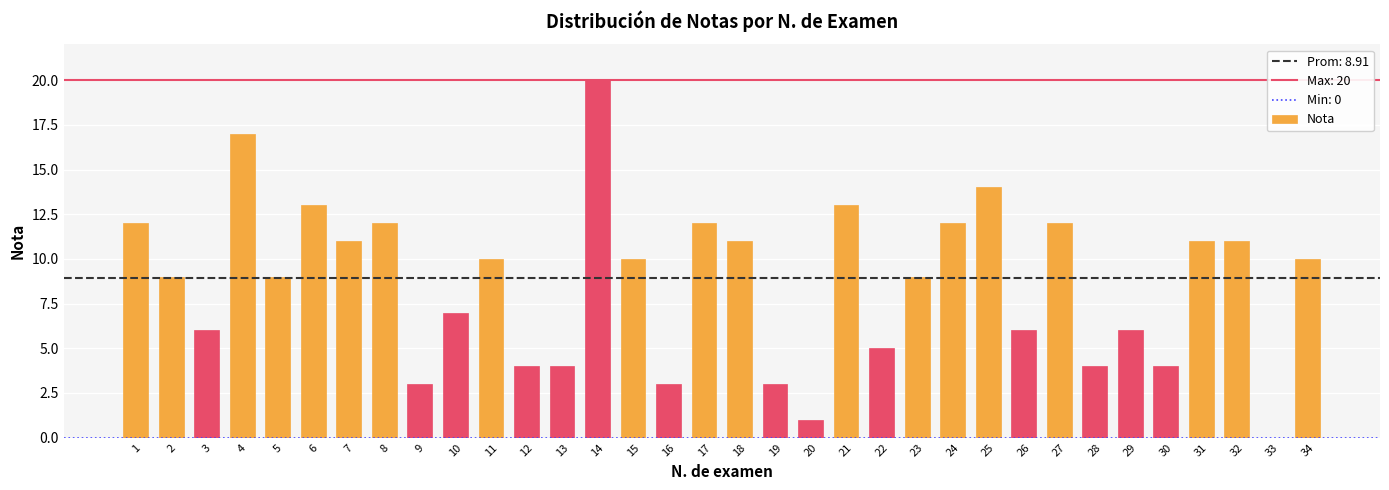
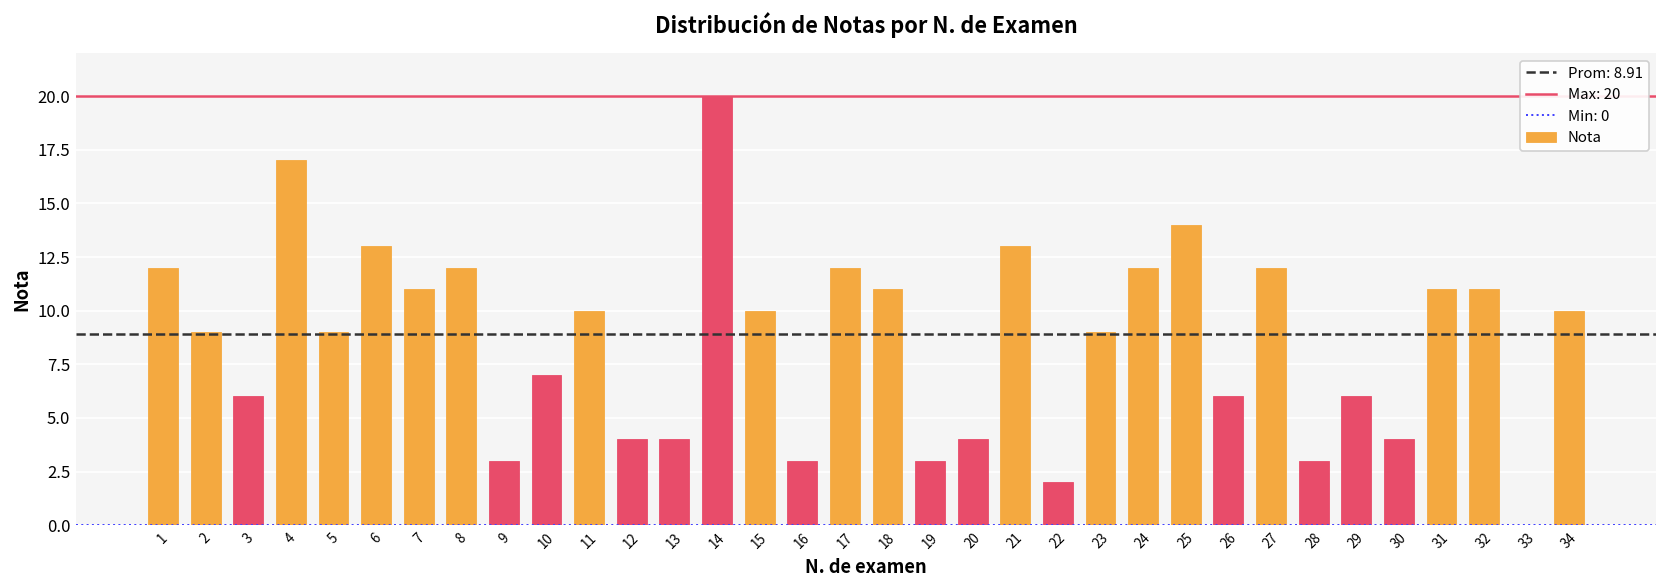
20: 1 -> 4
22: 5 -> 2
28: 4 -> 3
